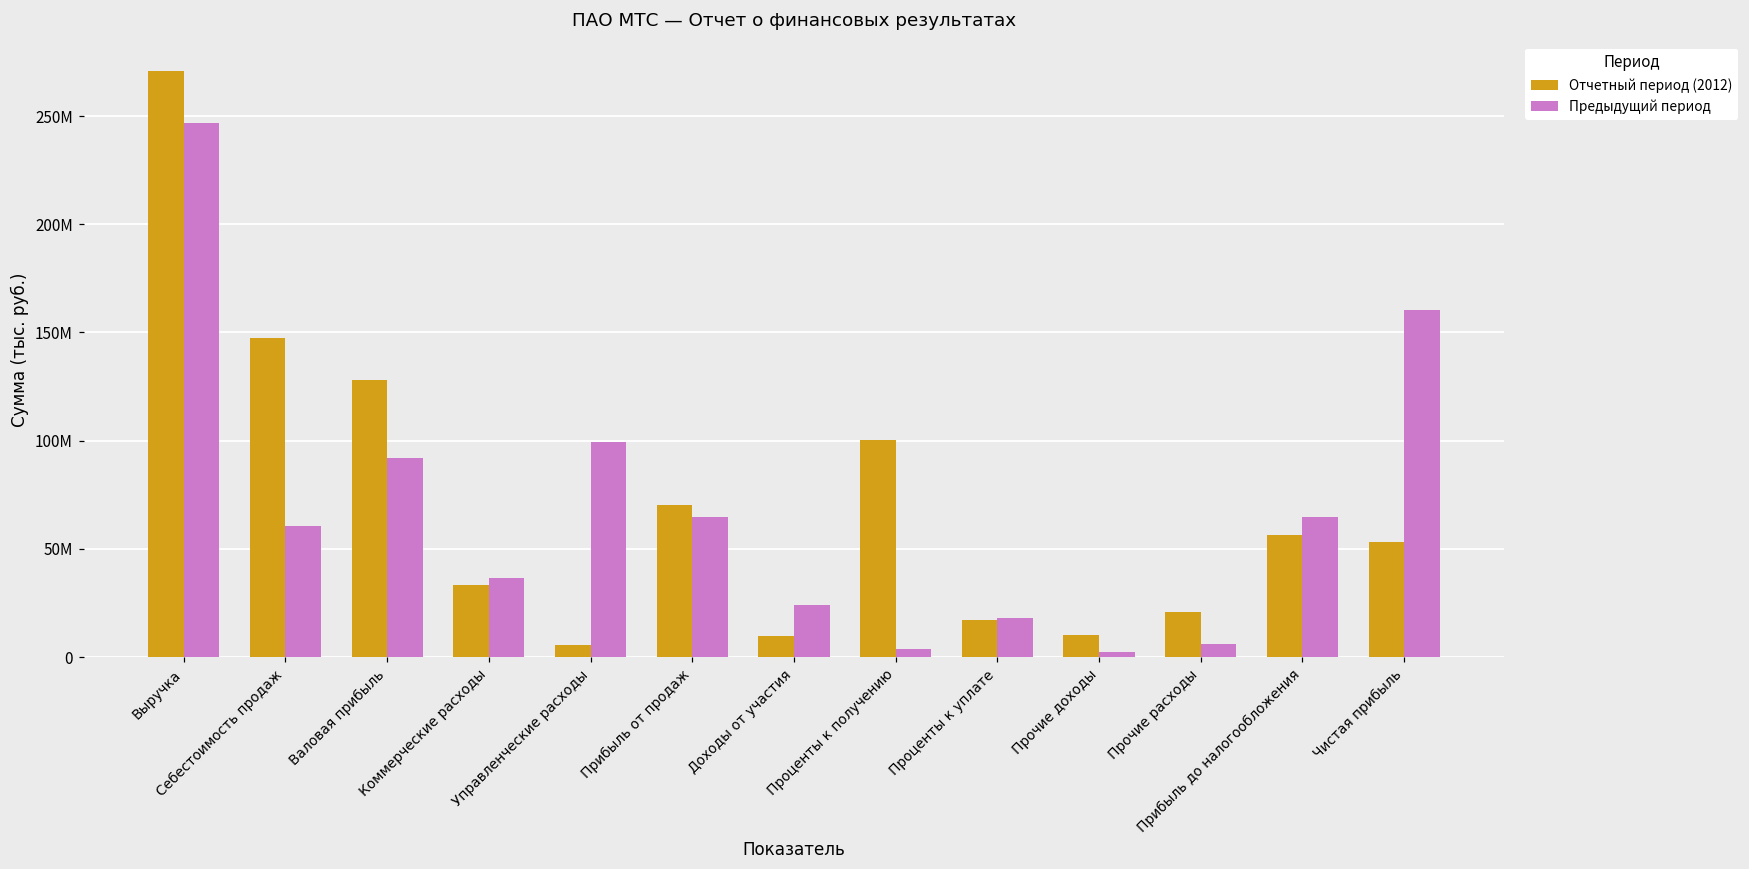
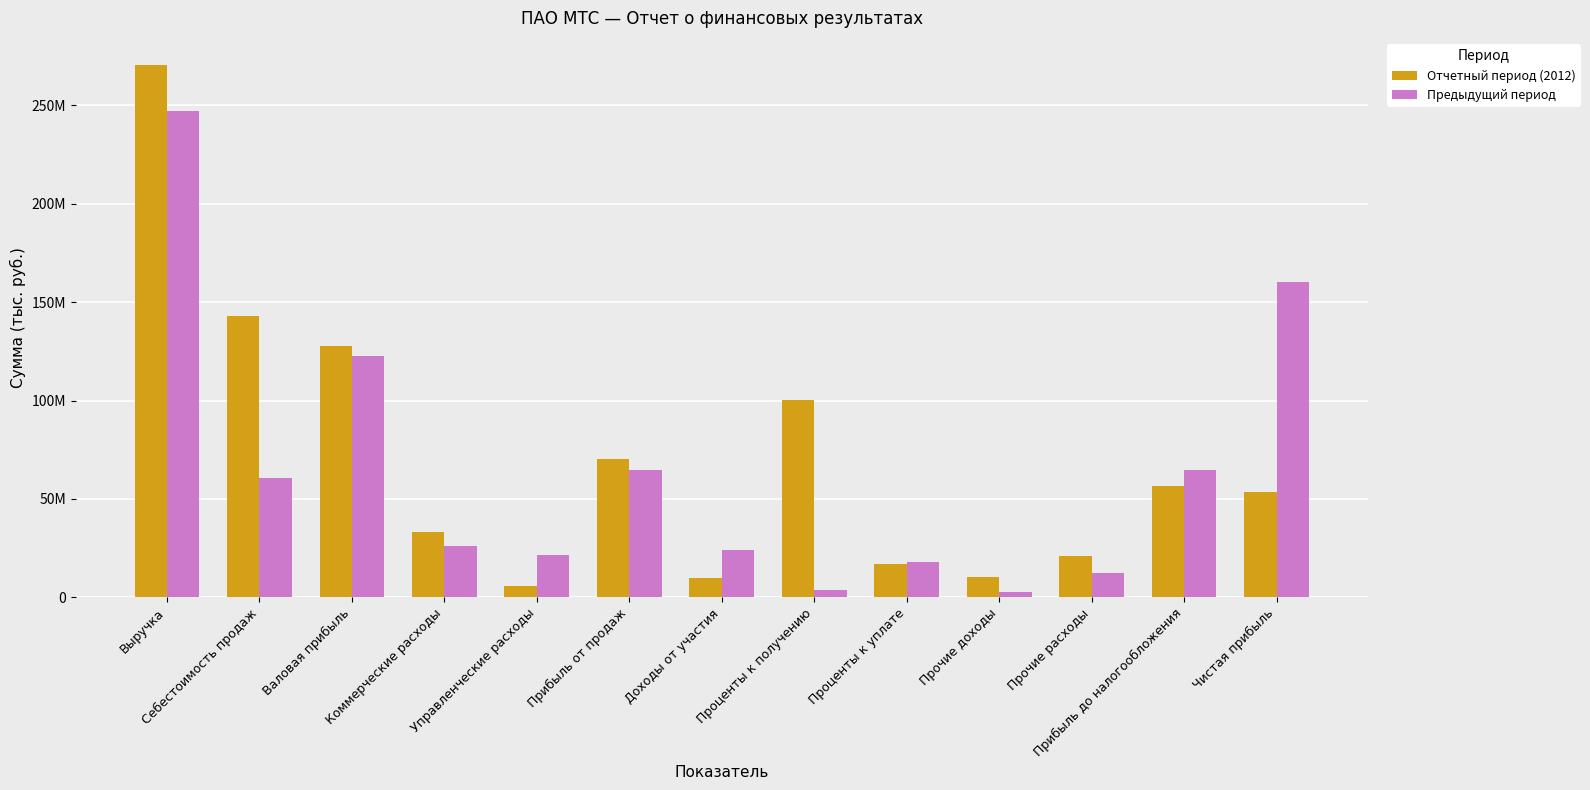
Отчетный период (2012), Себестоимость продаж: 147000000 -> 143000000
Предыдущий период, Валовая прибыль: 92000000 -> 122000000
Предыдущий период, Коммерческие расходы: 37000000 -> 26000000
Предыдущий период, Управленческие расходы: 99000000 -> 21000000
Предыдущий период, Прочие расходы: 6000000 -> 12000000
